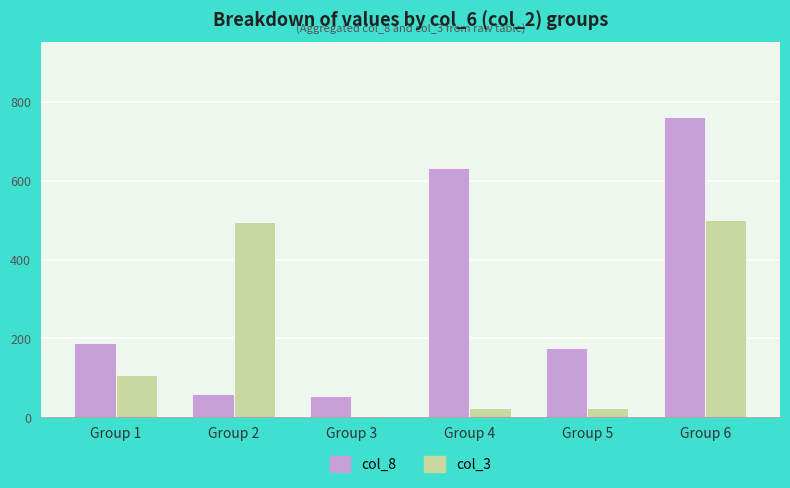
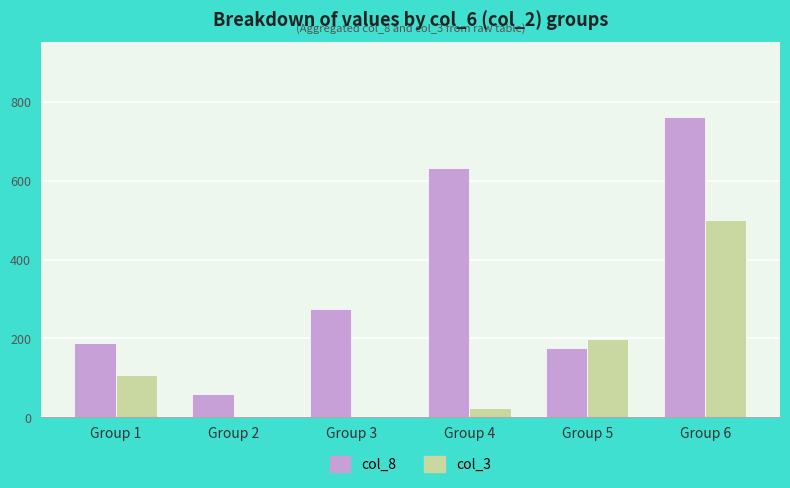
col_3, Group 2: 500 -> 0
col_8, Group 3: 60 -> 270
col_3, Group 5: 20 -> 200
